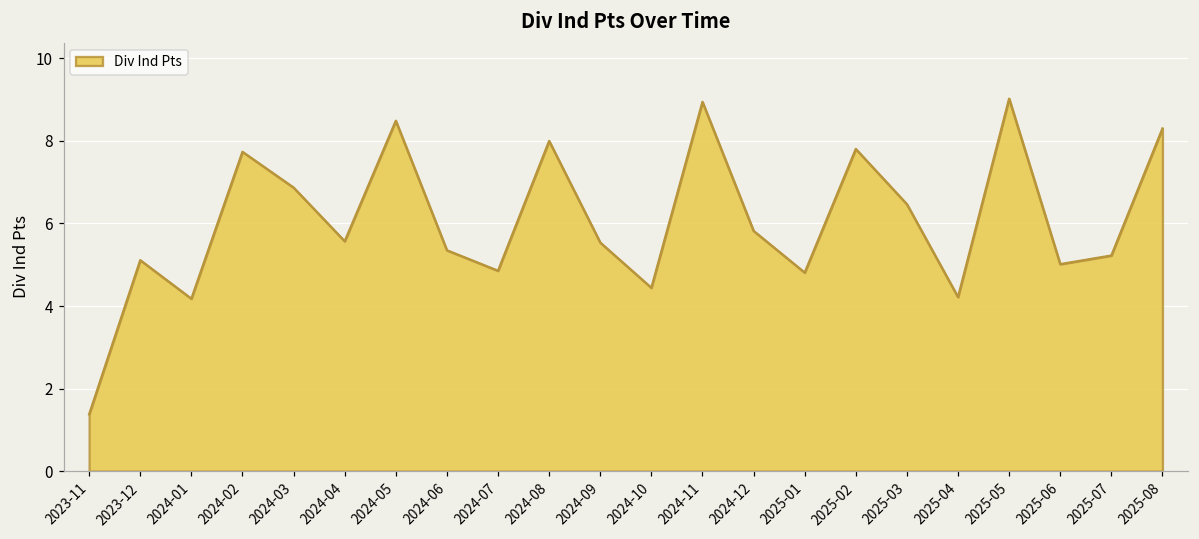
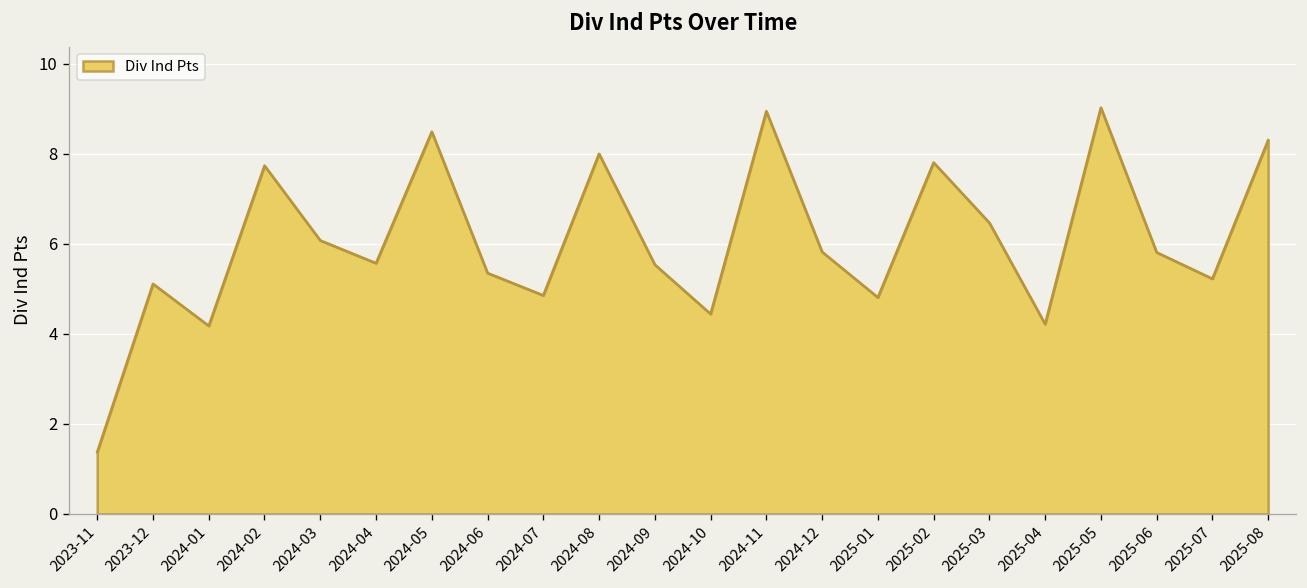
2024-03: 6.9 -> 6.1
2025-06: 5.0 -> 5.8
